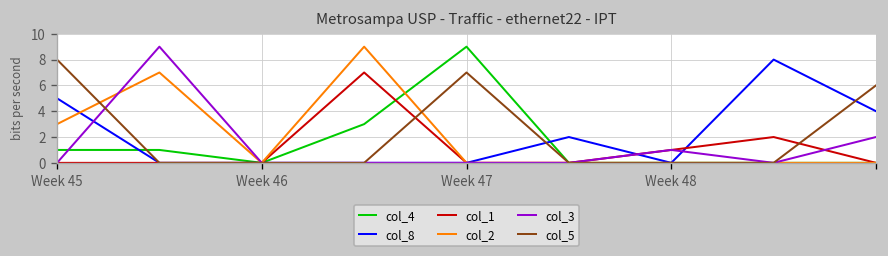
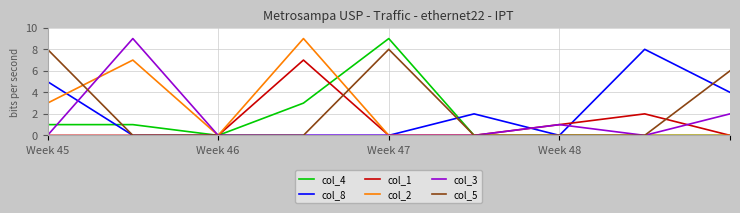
col_5, Week 47: 7 -> 8
